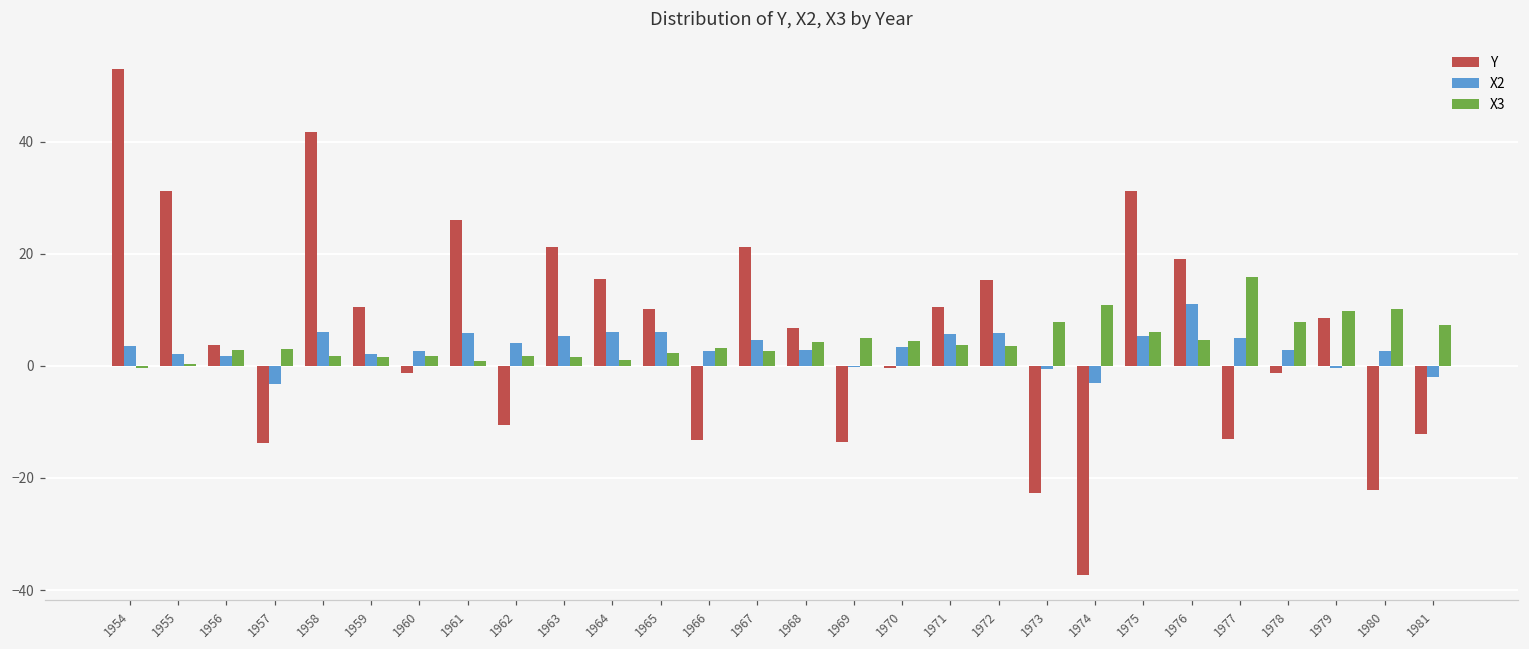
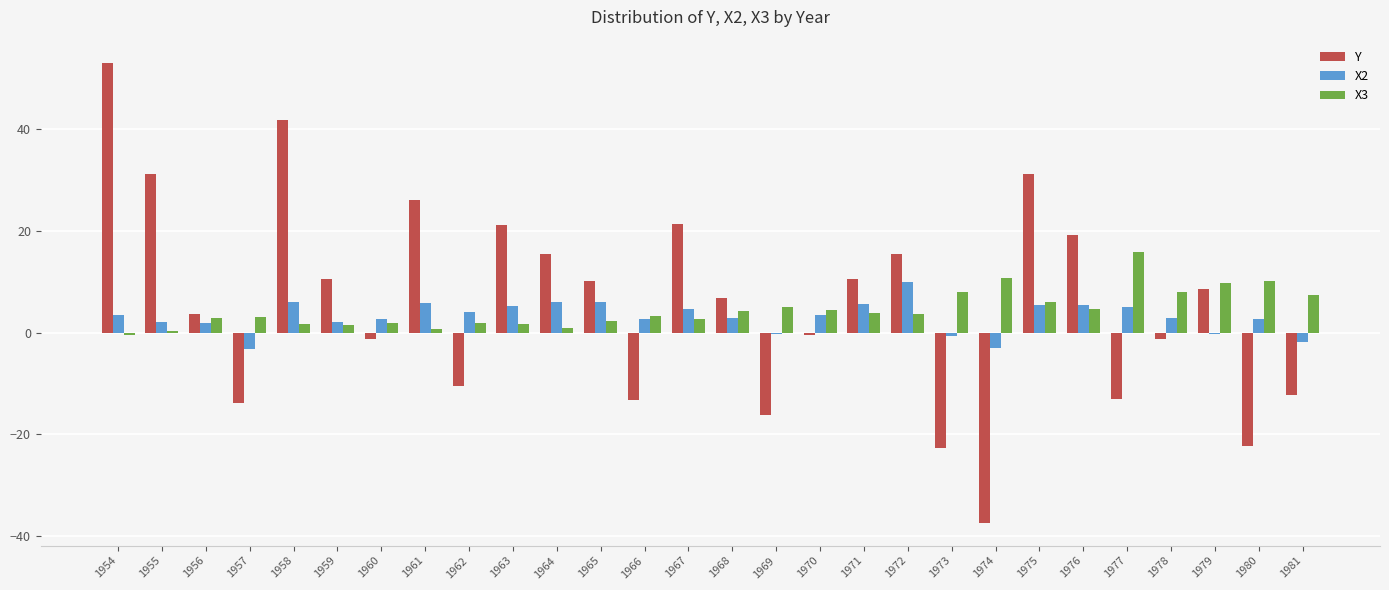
Y, 1969: -14 -> -16
X2, 1972: 6 -> 10
X2, 1976: 11 -> 6
